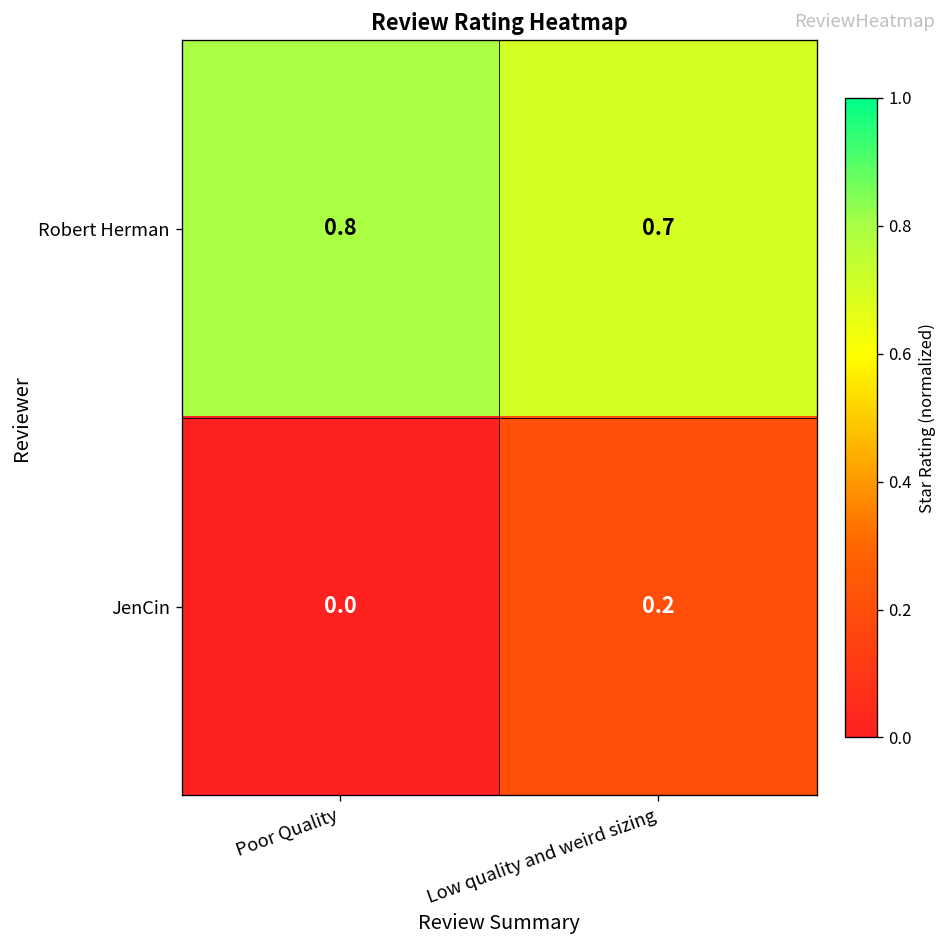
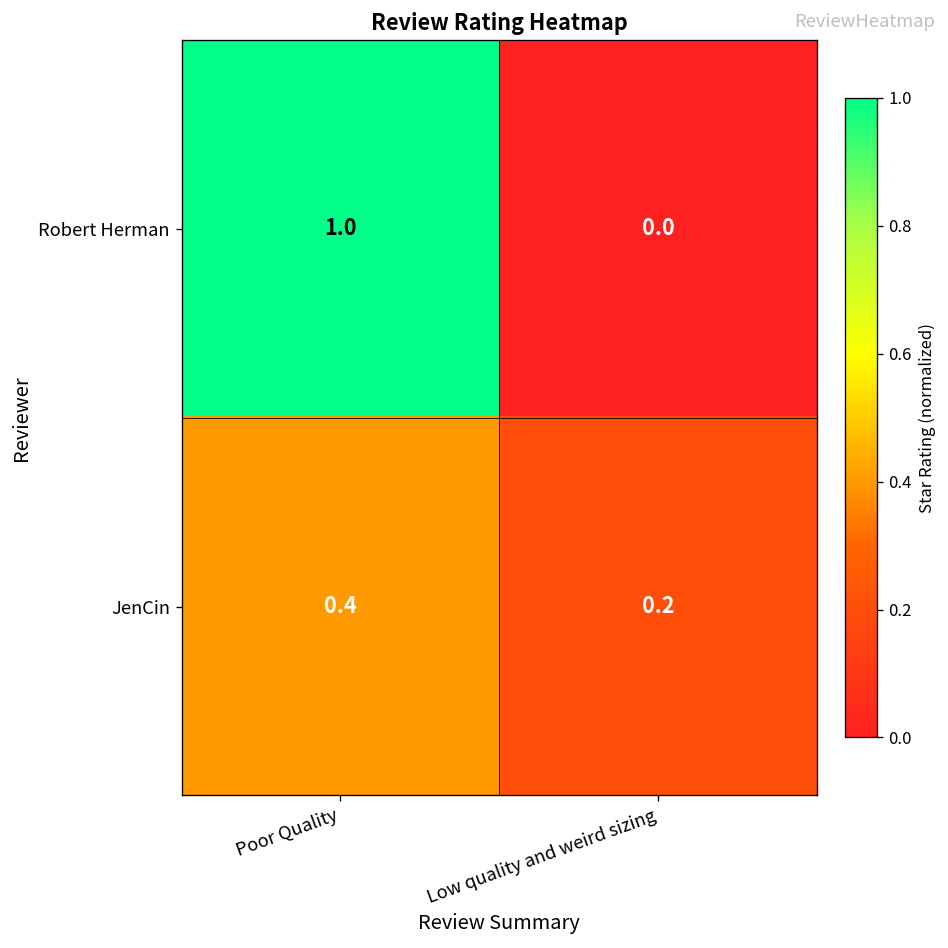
Robert Herman, Poor Quality: 0.8 -> 1.0
Robert Herman, Low quality and weird sizing: 0.7 -> 0.0
JenCin, Poor Quality: 0.0 -> 0.4
